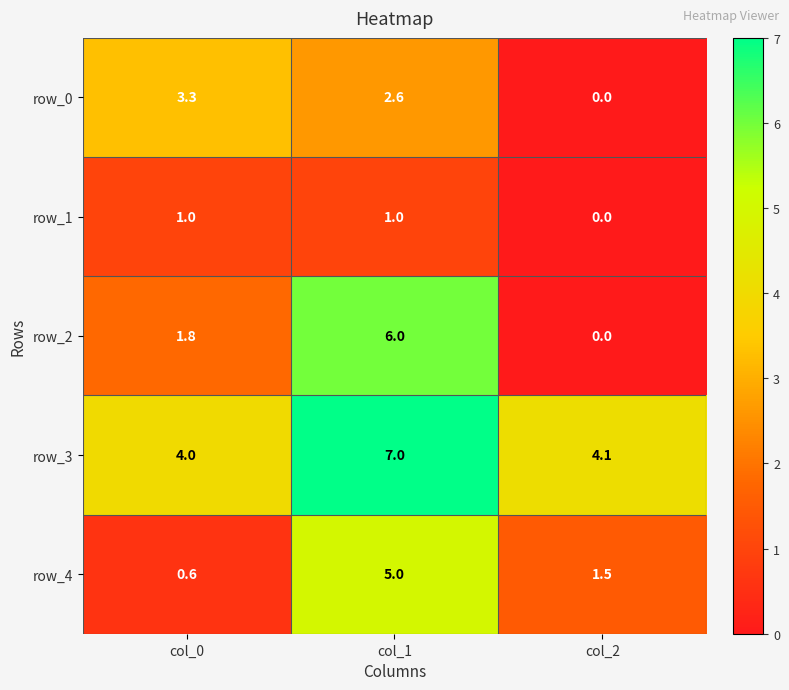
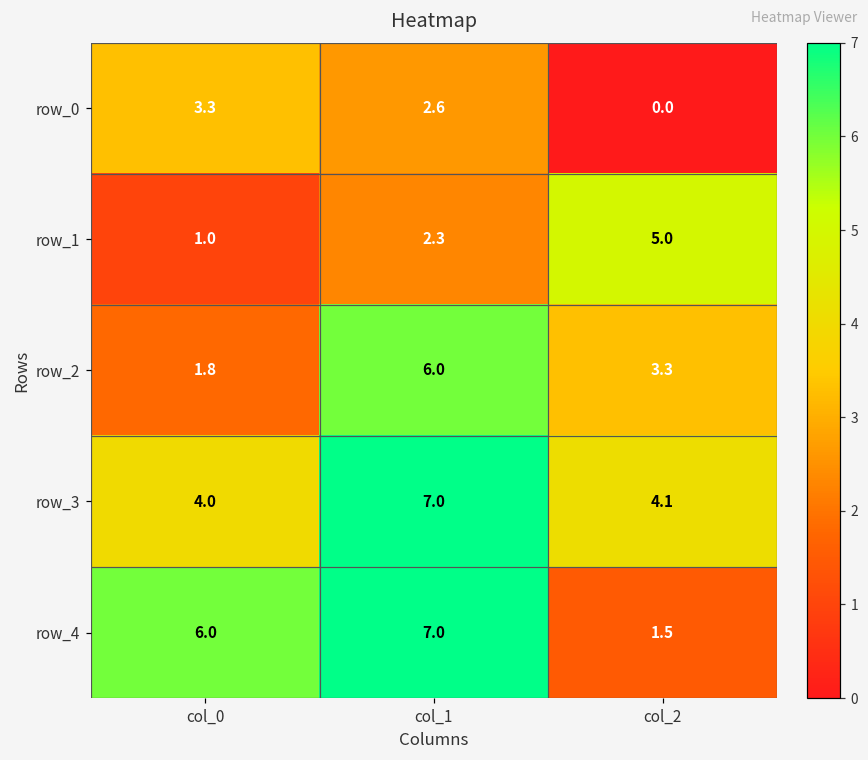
row_1, col_1: 1.0 -> 2.3
row_1, col_2: 0.0 -> 5.0
row_2, col_2: 0.0 -> 3.3
row_4, col_0: 0.6 -> 6.0
row_4, col_1: 5.0 -> 7.0
